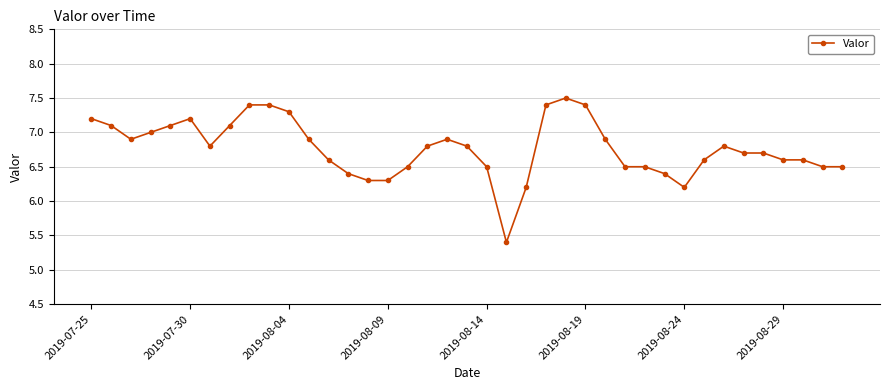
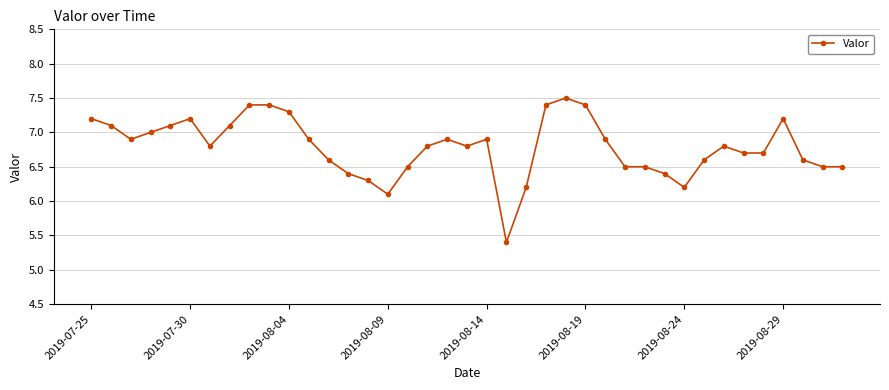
2019-08-09: 6.3 -> 6.1
2019-08-14: 6.5 -> 6.9
2019-08-29: 6.6 -> 7.2
